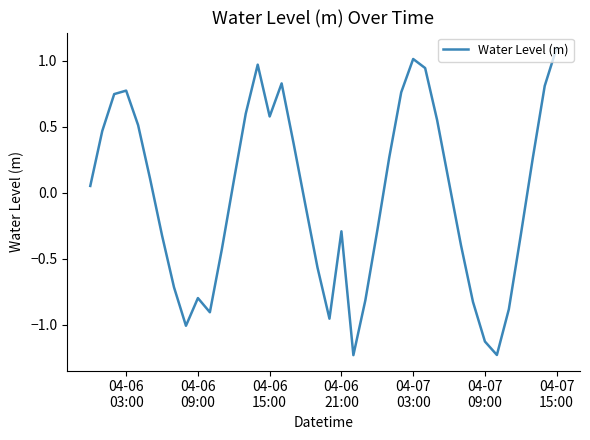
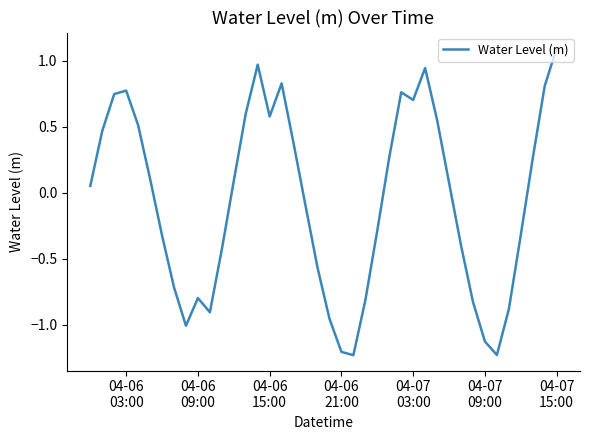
04-06 21:00: -0.29 -> -1.20
04-07 03:00: 1.01 -> 0.70
